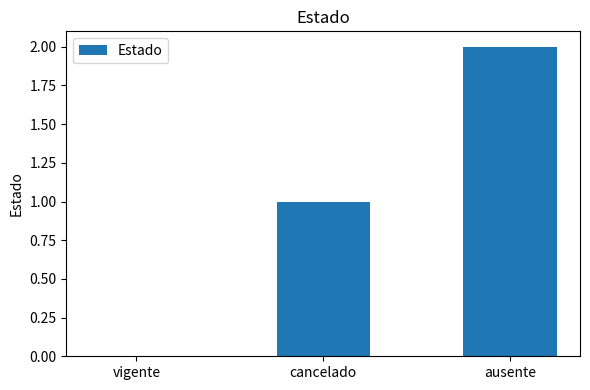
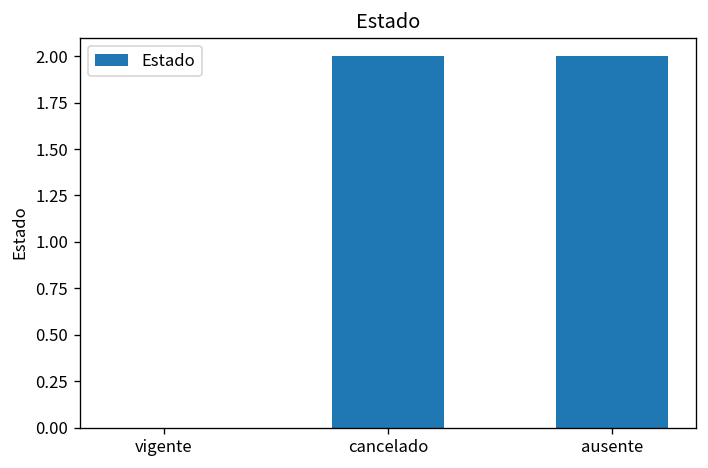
cancelado: 1 -> 2
